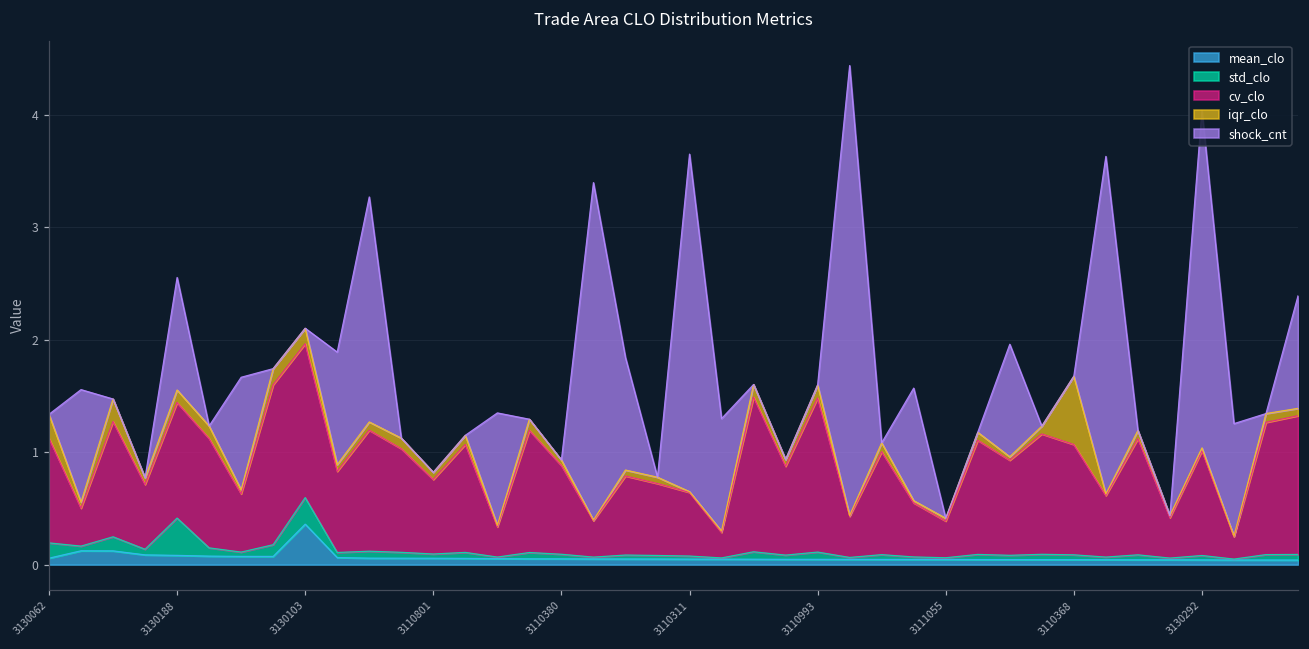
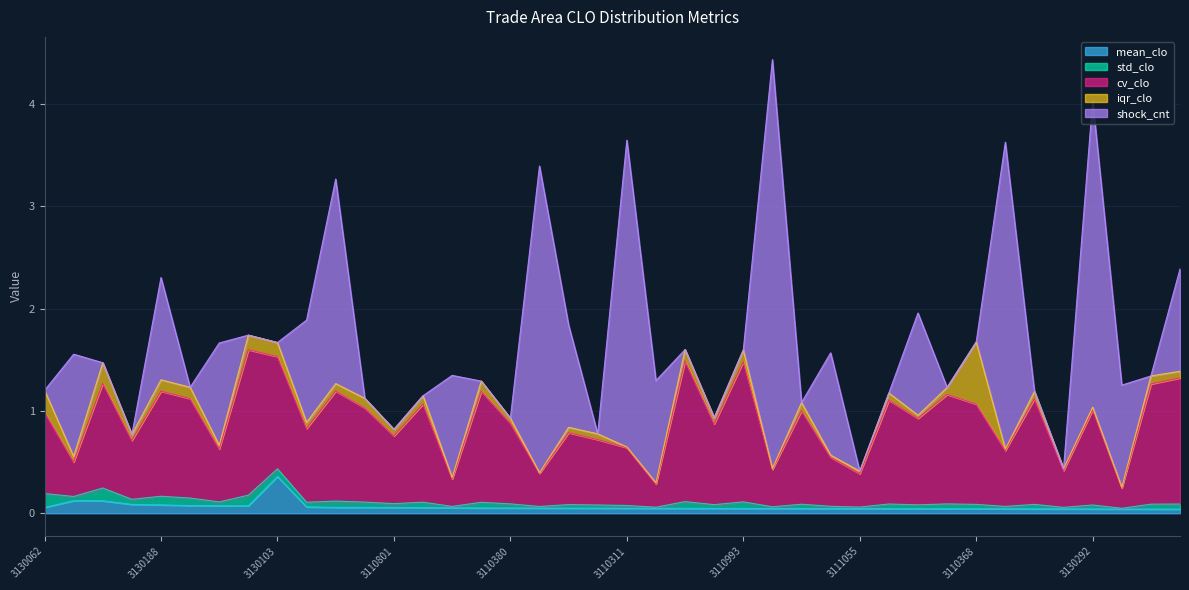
cv_clo, 3130062: 0.93 -> 0.80
std_clo, 3130188: 0.33 -> 0.08
std_clo, 3130103: 0.24 -> 0.08
cv_clo, 3130103: 1.37 -> 1.10
